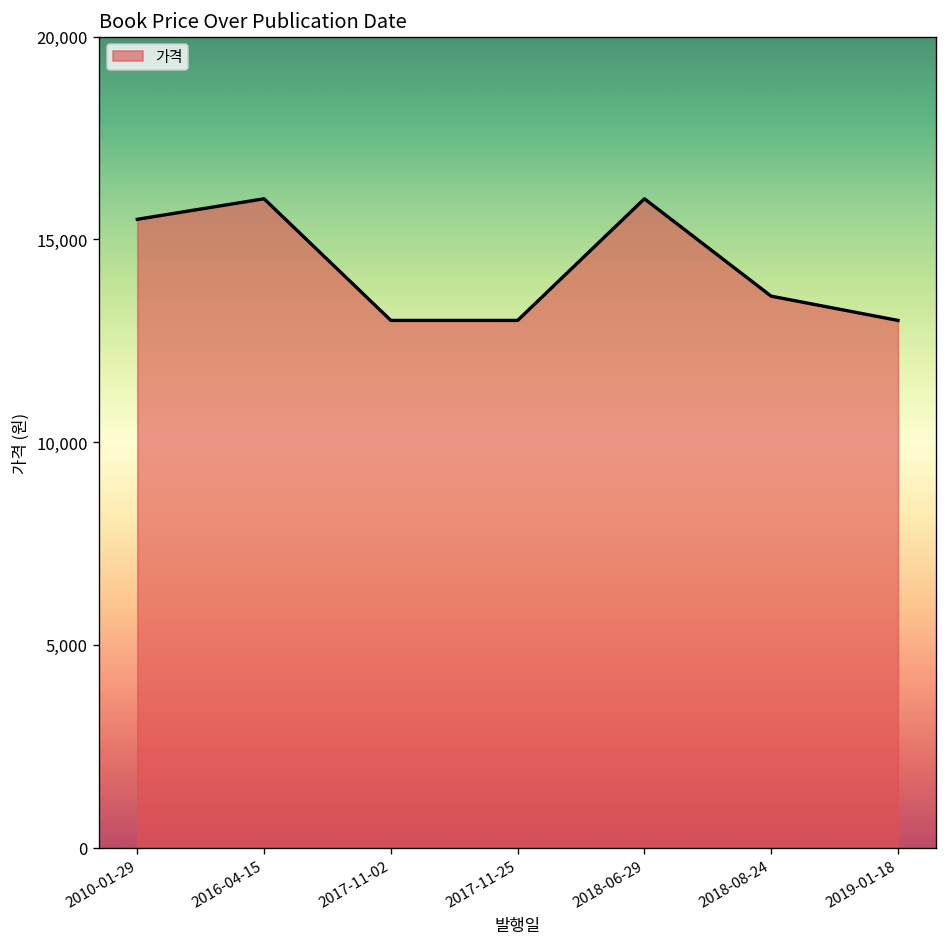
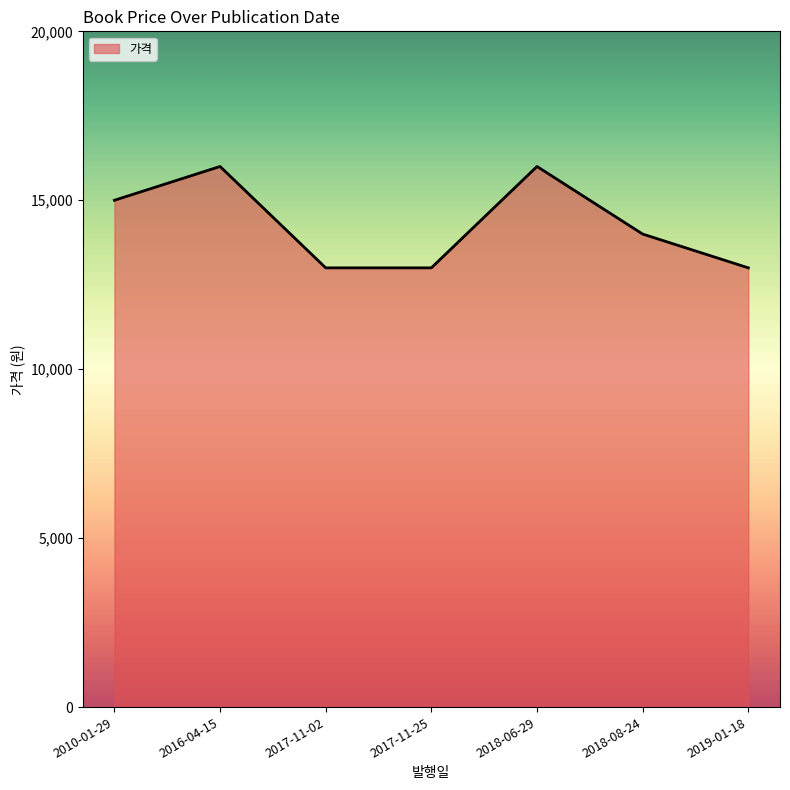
2010-01-29: 15,500 -> 15,000
2018-08-24: 13,600 -> 14,000
